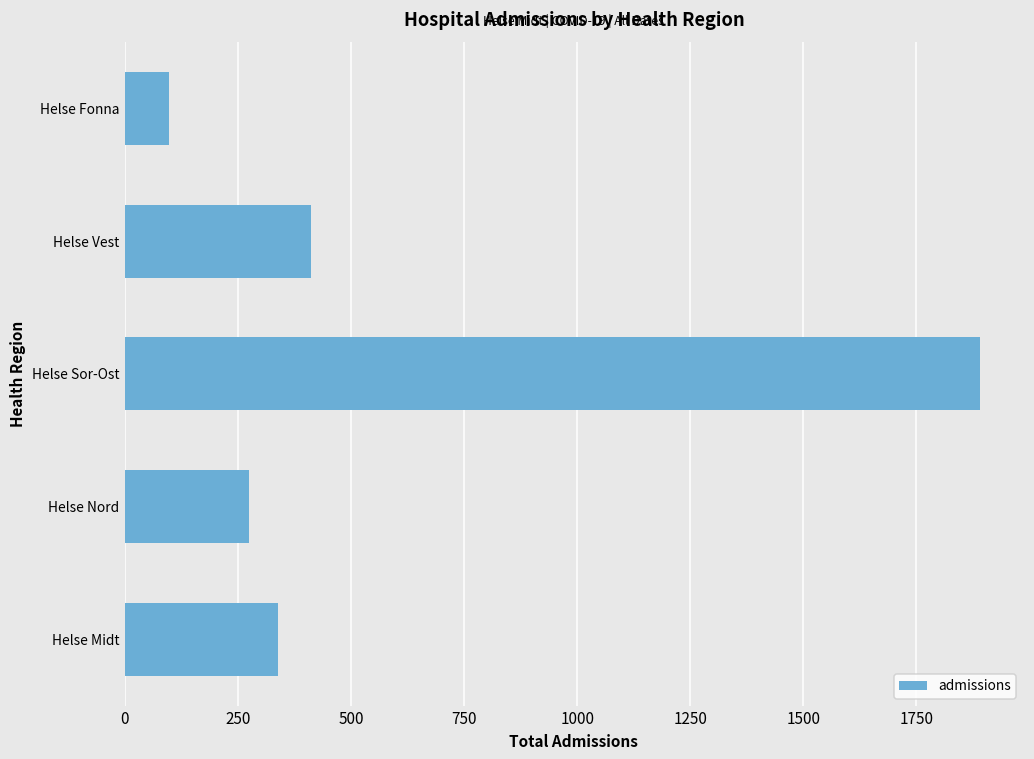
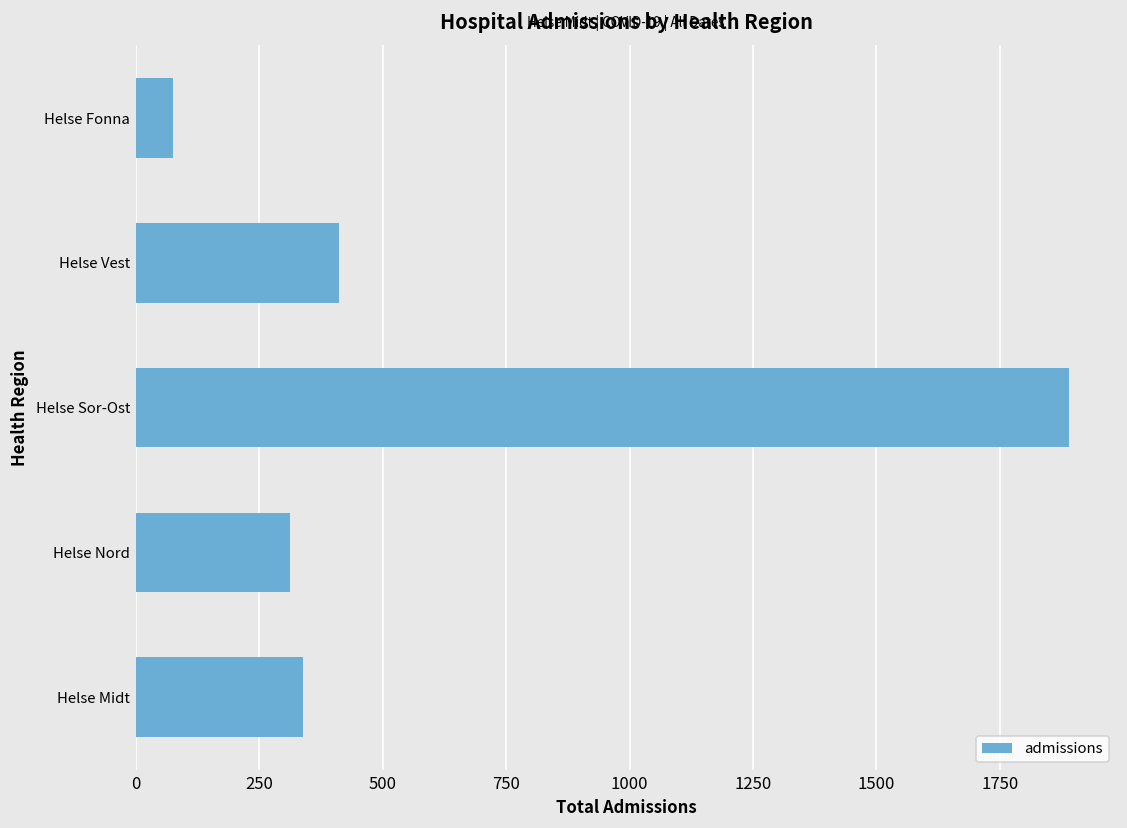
Helse Fonna: 100 -> 70
Helse Nord: 280 -> 310
